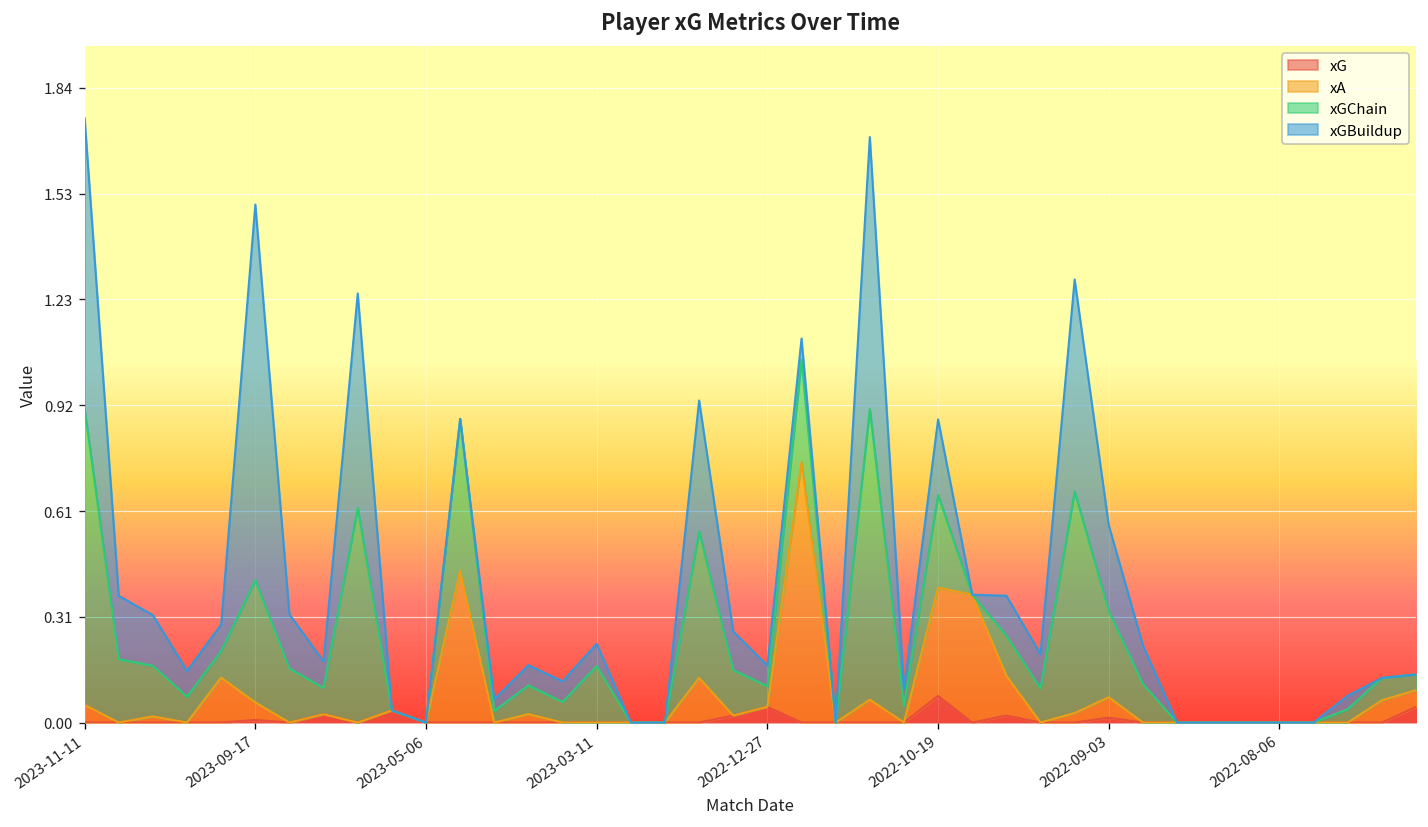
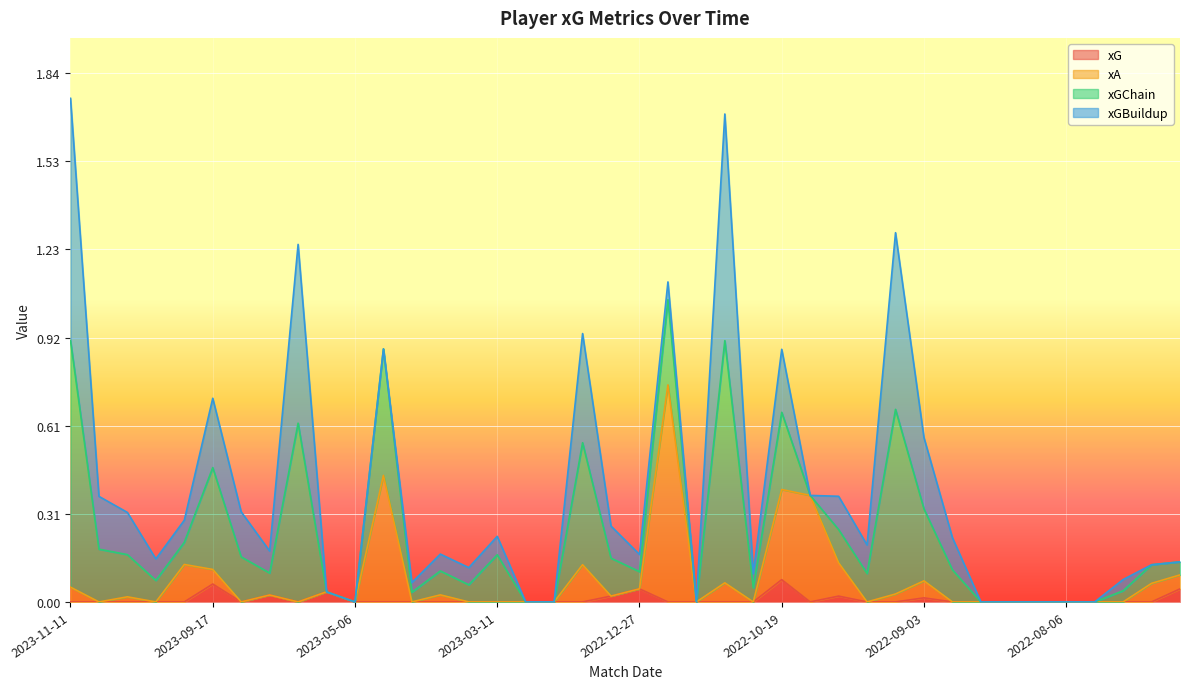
xG, 2023-09-17: 0.01 -> 0.06
xGBuildup, 2023-09-17: 1.09 -> 0.24
